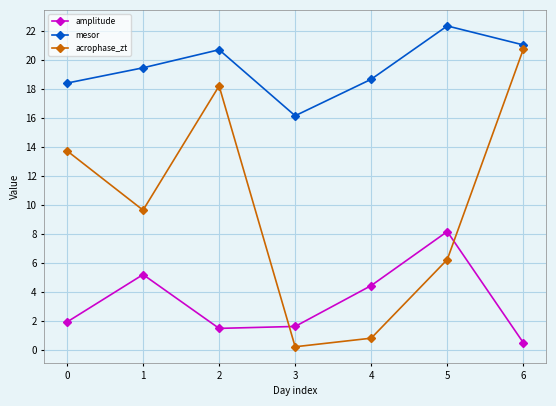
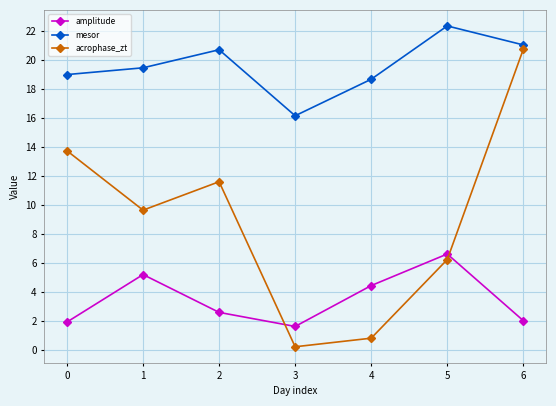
mesor, 0: 18.4 -> 19.0
amplitude, 2: 1.5 -> 2.6
acrophase_zt, 2: 18.2 -> 11.6
amplitude, 5: 8.2 -> 6.6
amplitude, 6: 0.5 -> 2.0
